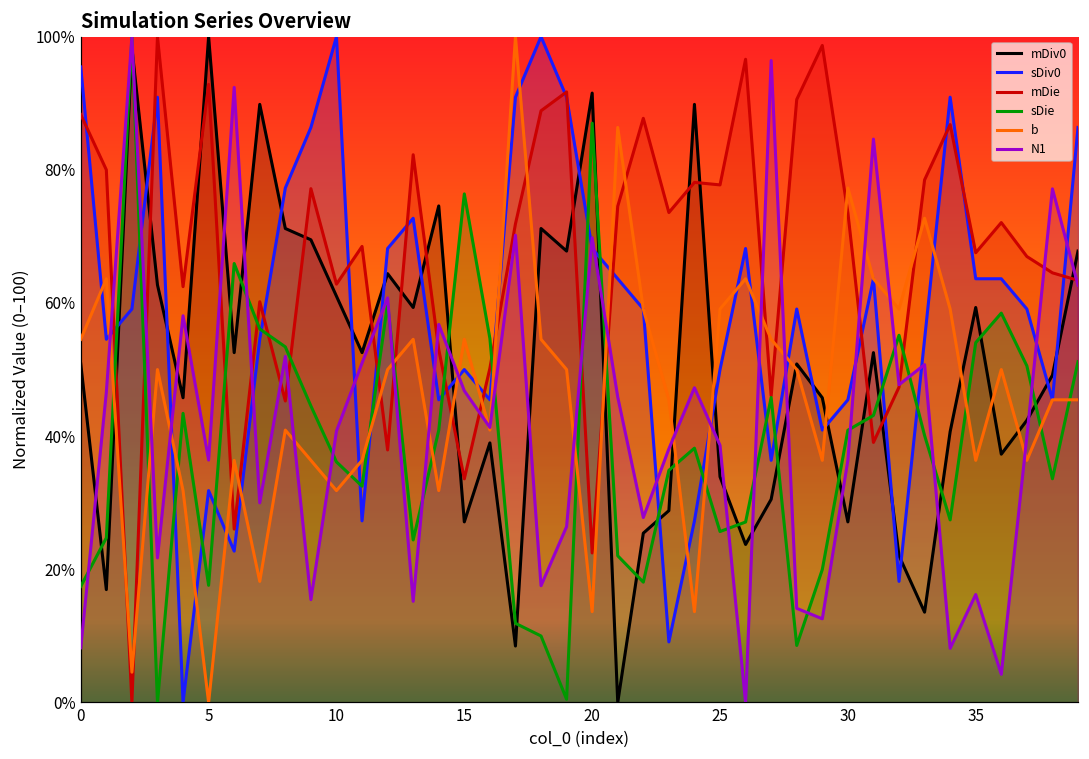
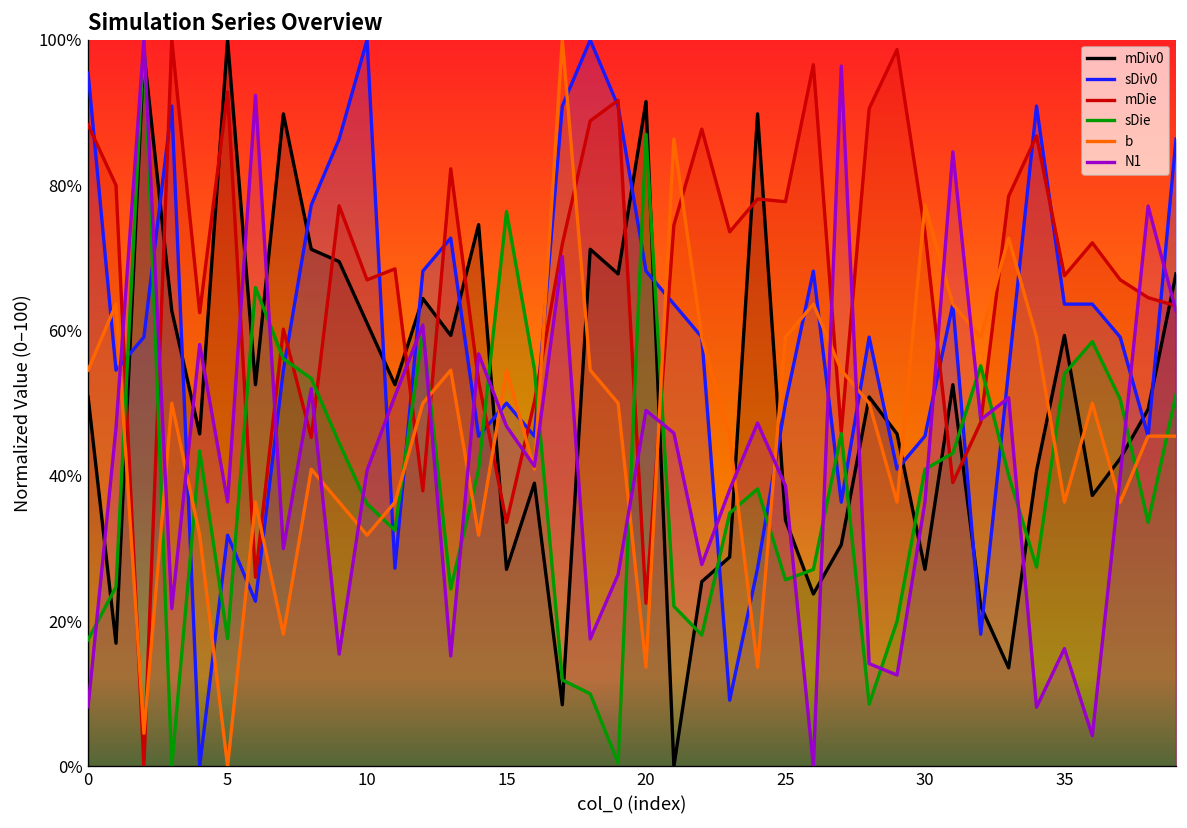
mDie, 10: 63% -> 67%
N1, 20: 70% -> 49%
